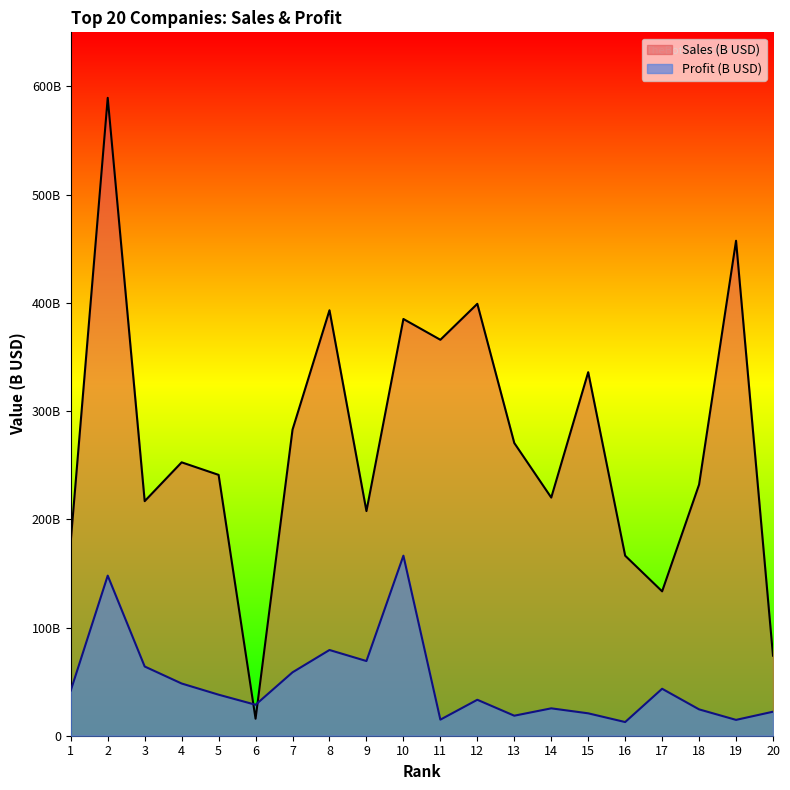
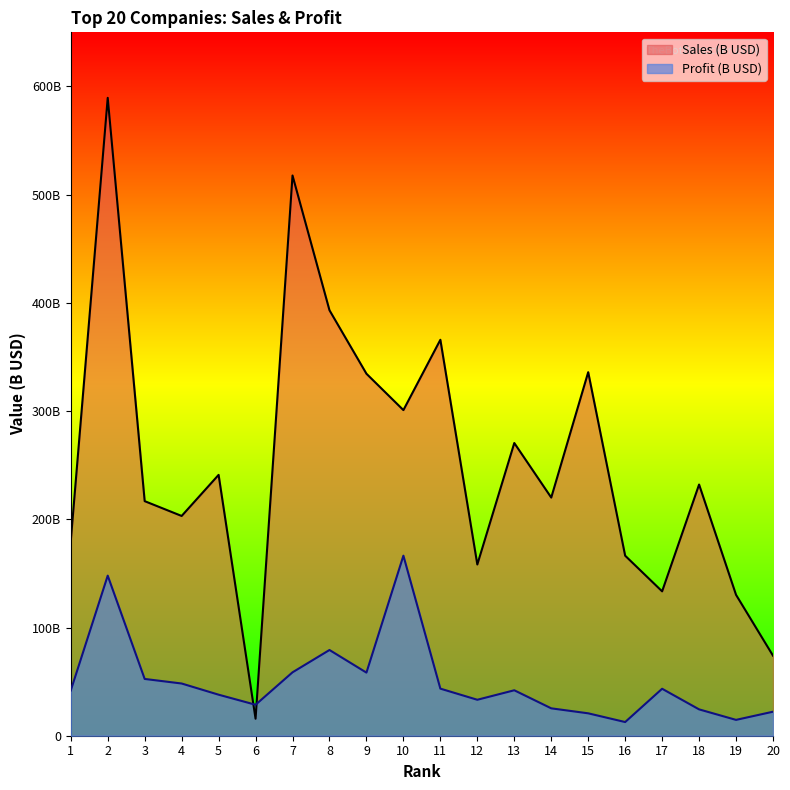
Profit (B USD), 3: 64000000000 -> 52000000000
Sales (B USD), 4: 253000000000 -> 203000000000
Sales (B USD), 7: 283000000000 -> 518000000000
Sales (B USD), 9: 208000000000 -> 335000000000
Profit (B USD), 9: 69000000000 -> 58000000000
Sales (B USD), 10: 385000000000 -> 301000000000
Profit (B USD), 11: 15000000000 -> 44000000000
Sales (B USD), 12: 399000000000 -> 158000000000
Profit (B USD), 13: 19000000000 -> 42000000000
Sales (B USD), 19: 457000000000 -> 130000000000
